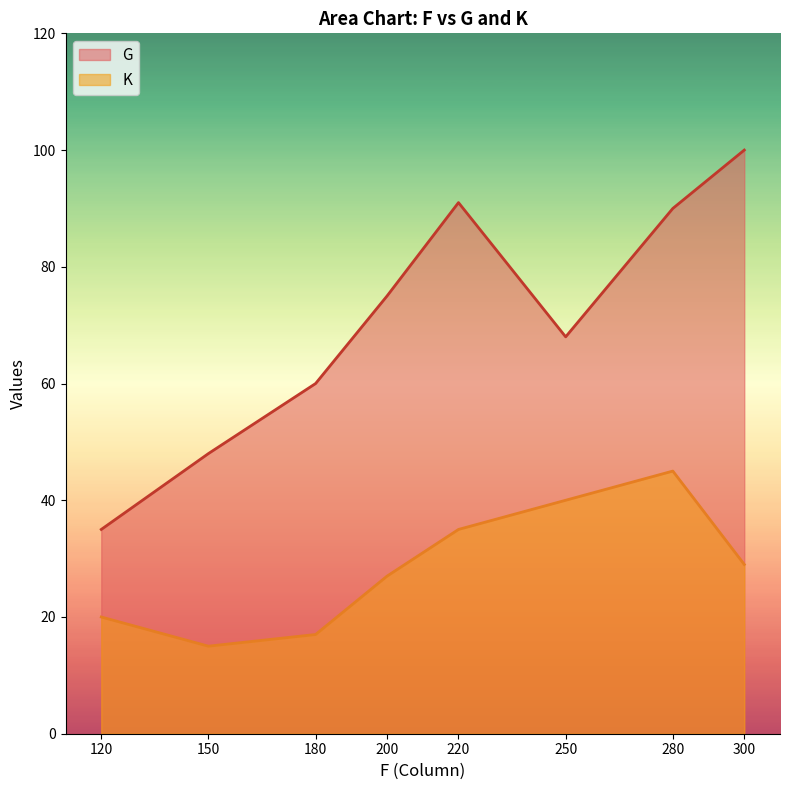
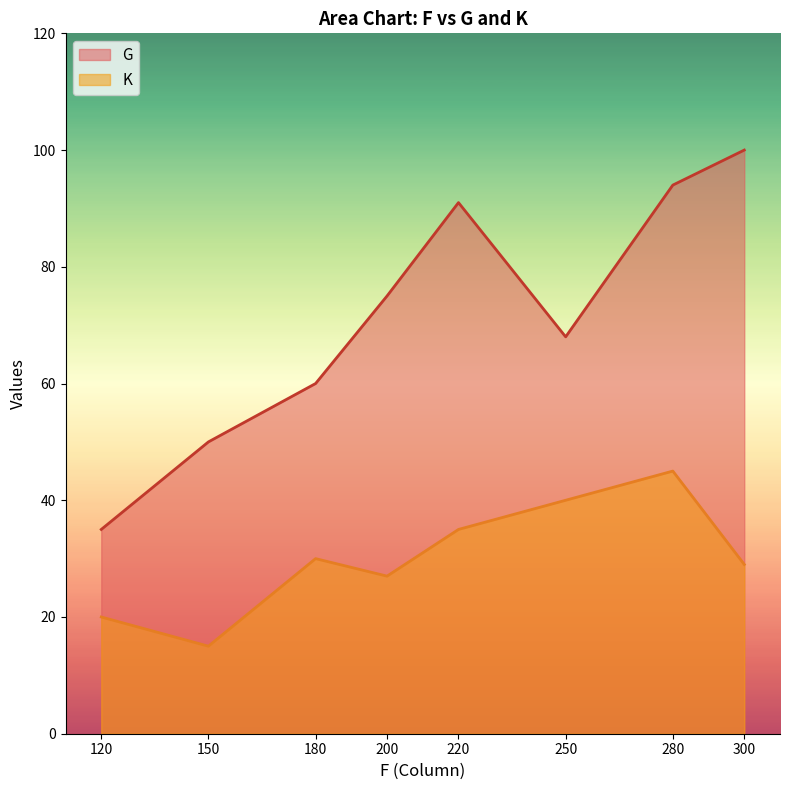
G, 150: 48 -> 50
K, 180: 17 -> 30
G, 280: 90 -> 94
